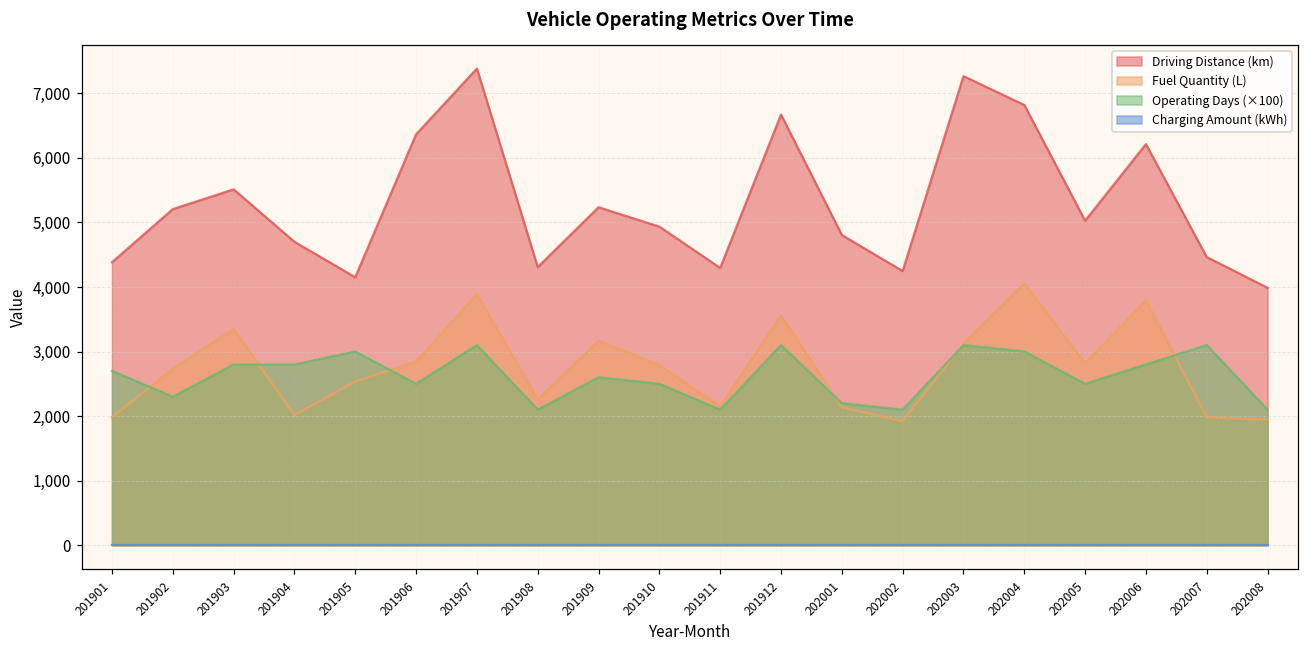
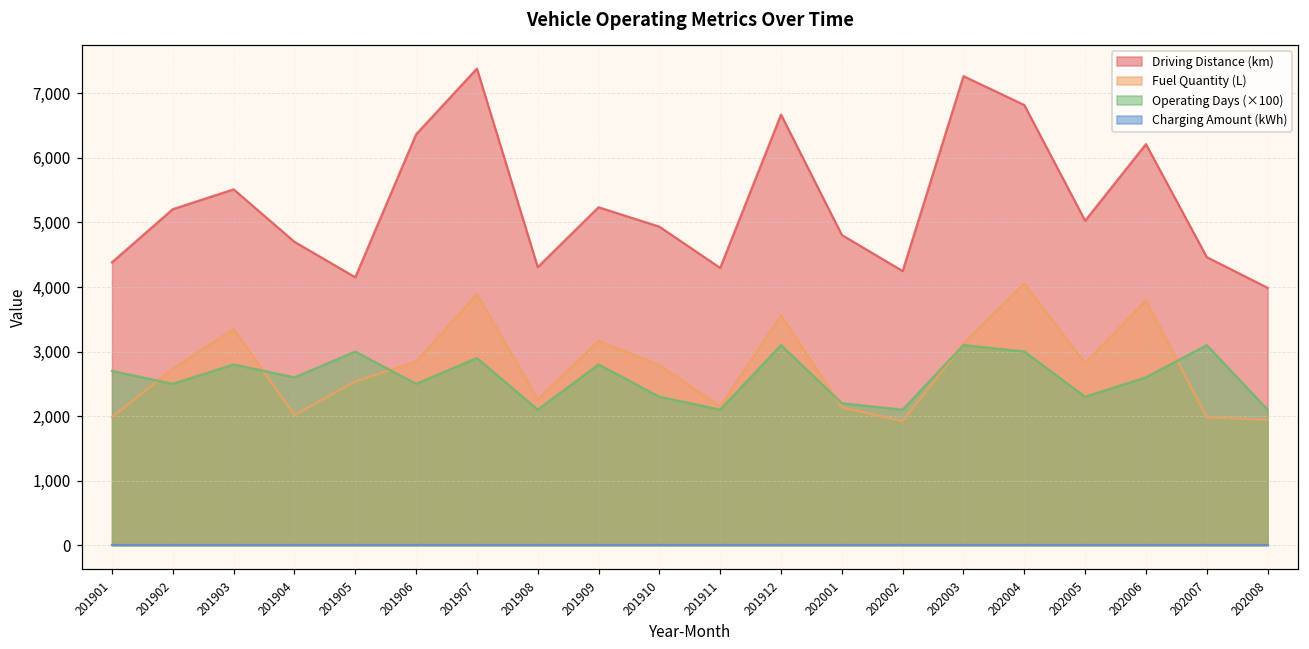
Operating Days (×100), 201902: 2,300 -> 2,500
Operating Days (×100), 201904: 2,800 -> 2,600
Operating Days (×100), 201907: 3,100 -> 2,900
Operating Days (×100), 201909: 2,600 -> 2,800
Operating Days (×100), 201910: 2,500 -> 2,300
Operating Days (×100), 202005: 2,500 -> 2,300
Operating Days (×100), 202006: 2,800 -> 2,600
